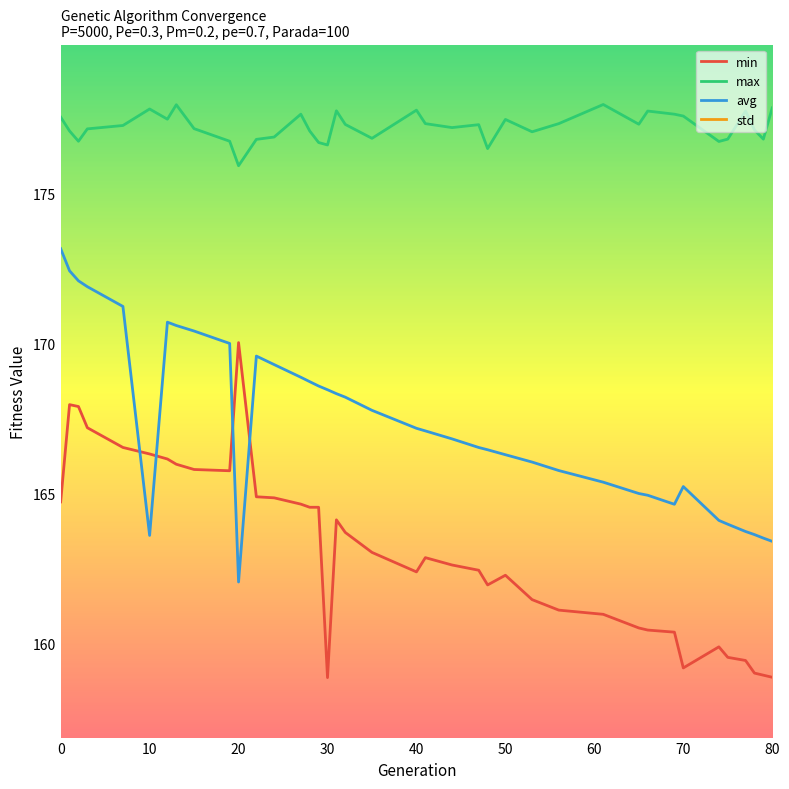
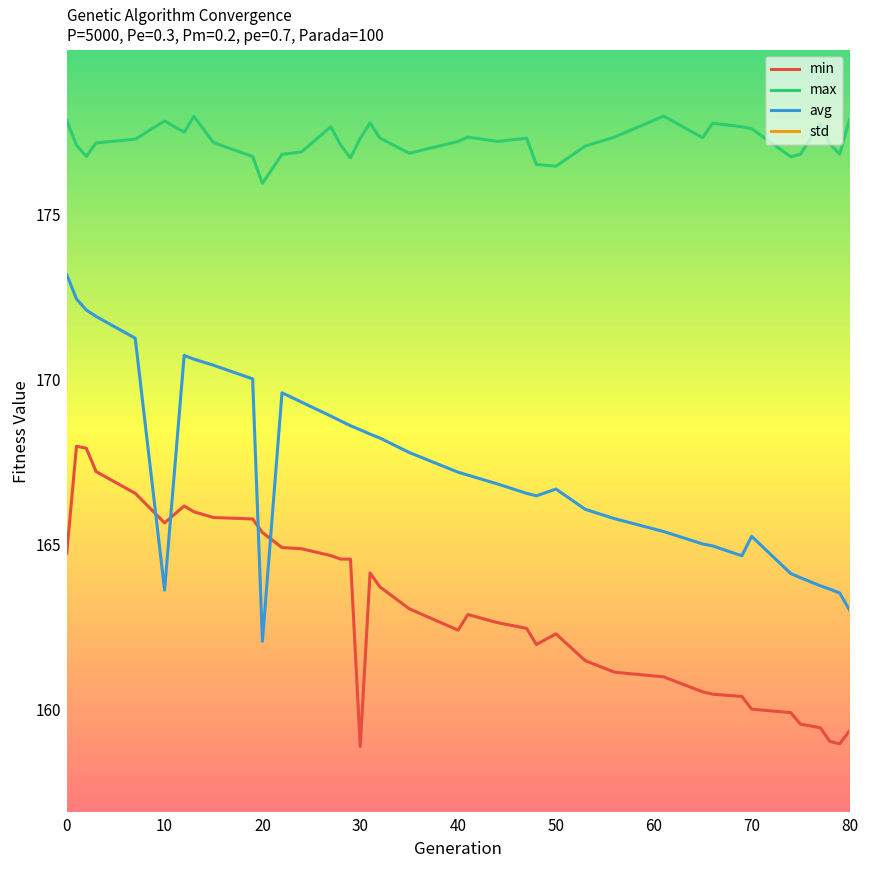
max, 0: 177.6 -> 177.8
min, 10: 166.3 -> 165.6
min, 20: 170.0 -> 165.4
max, 30: 176.6 -> 177.3
max, 40: 177.8 -> 177.2
max, 50: 177.5 -> 176.5
avg, 50: 166.3 -> 166.7
min, 70: 159.2 -> 160.0
min, 80: 158.9 -> 159.3
avg, 80: 163.4 -> 163.0
